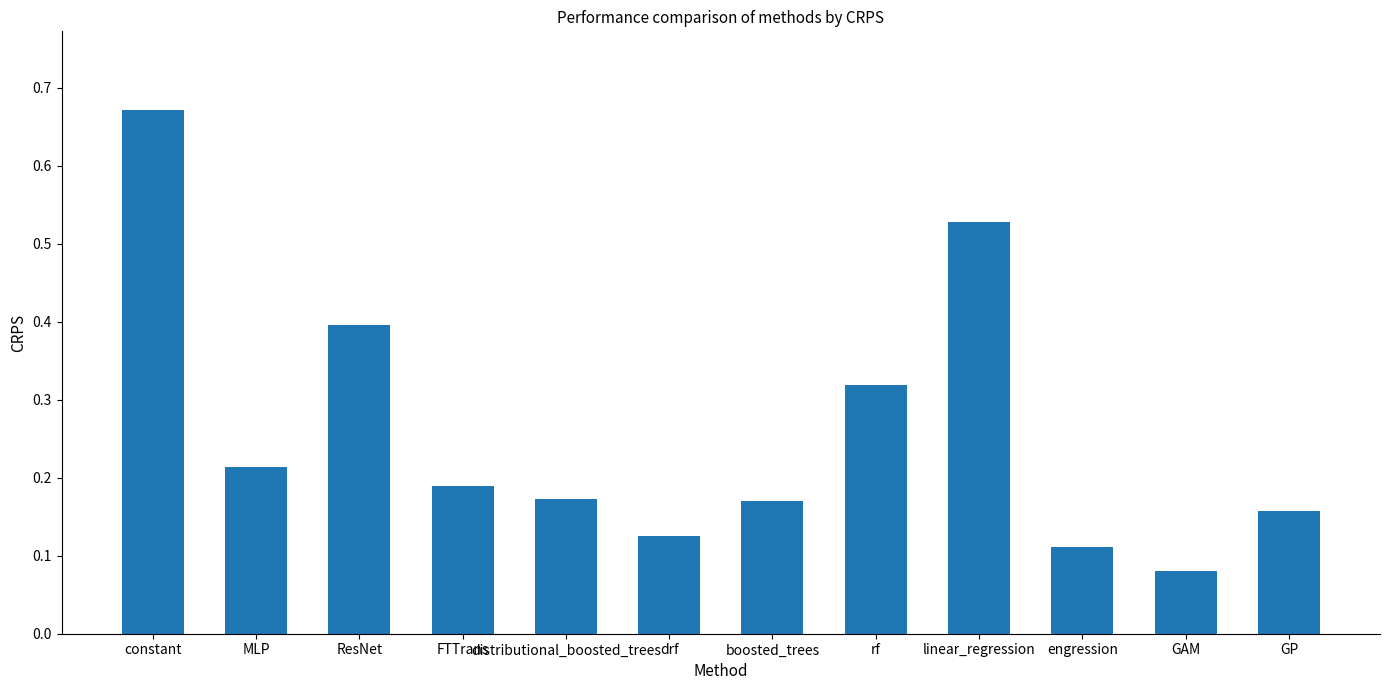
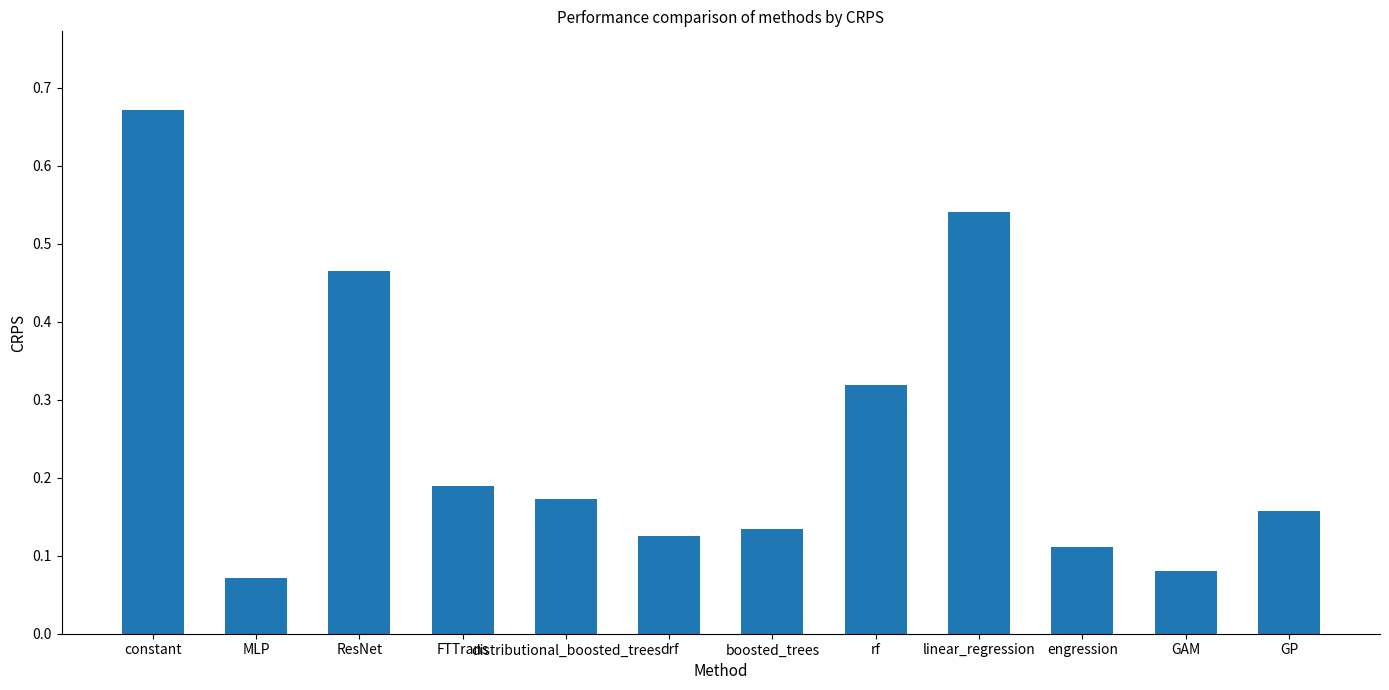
MLP: 0.21 -> 0.07
ResNet: 0.40 -> 0.47
boosted_trees: 0.17 -> 0.13
linear_regression: 0.53 -> 0.54
